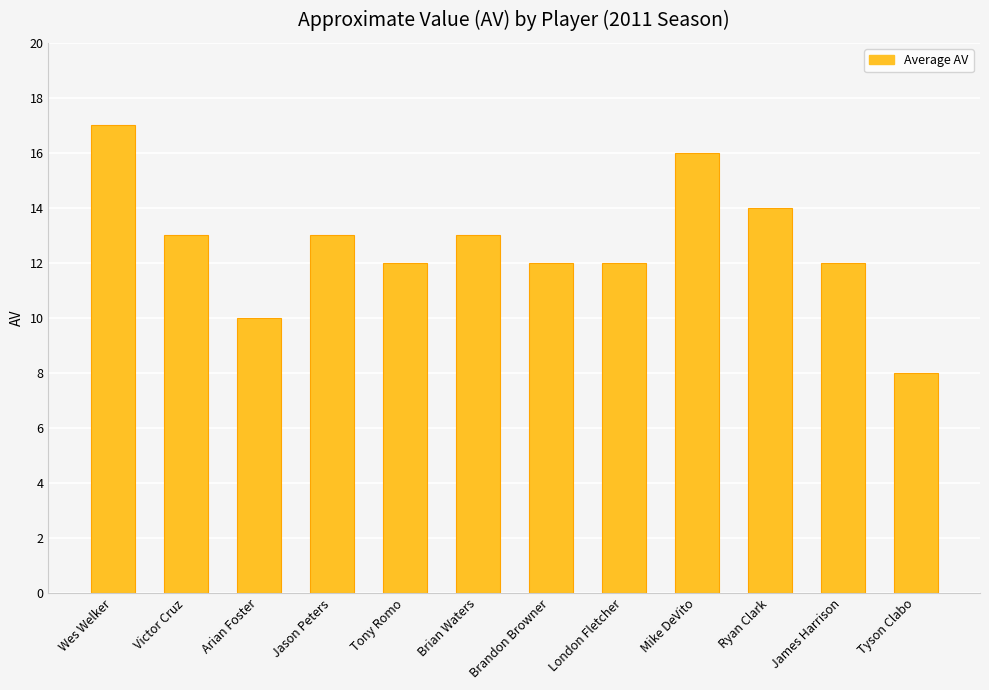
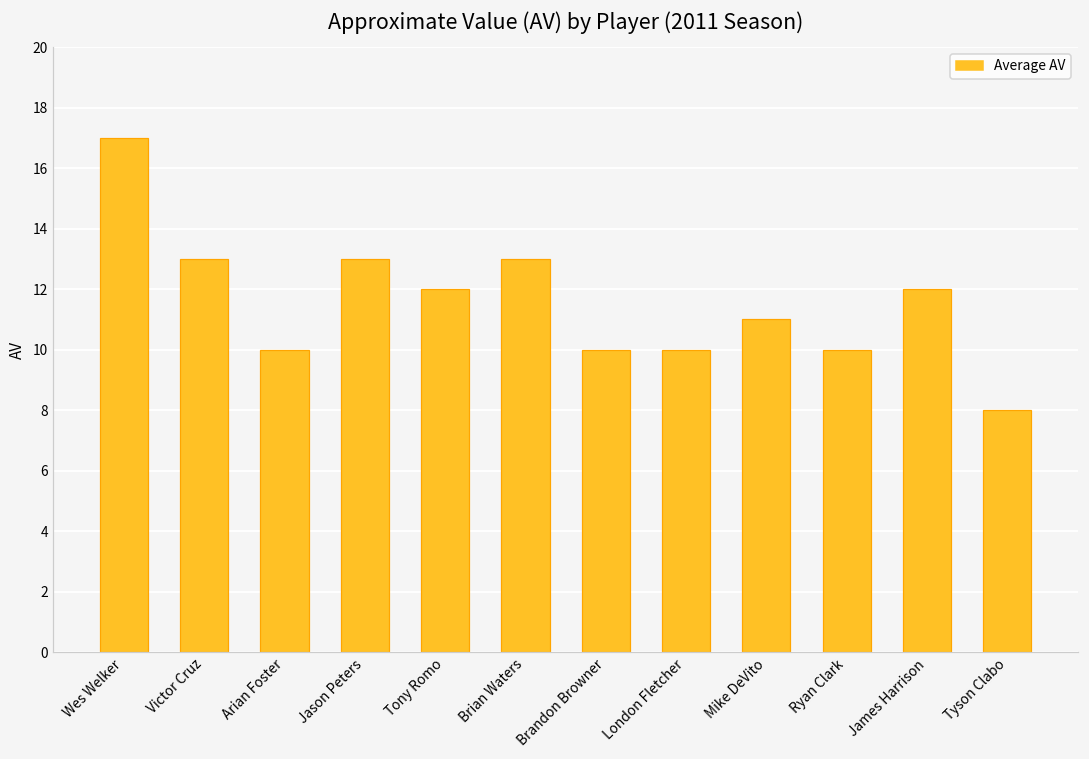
Brandon Browner: 12 -> 10
London Fletcher: 12 -> 10
Mike DeVito: 16 -> 11
Ryan Clark: 14 -> 10
